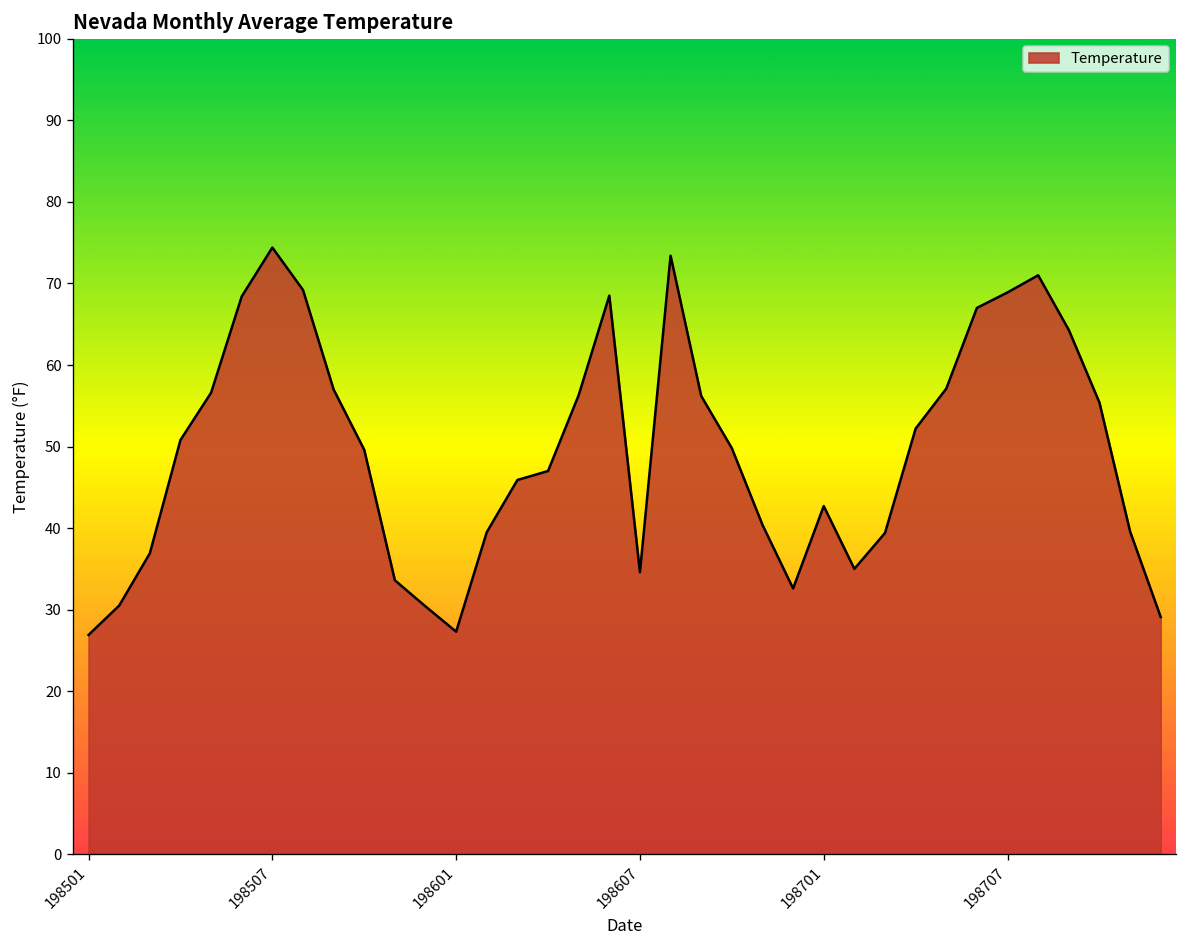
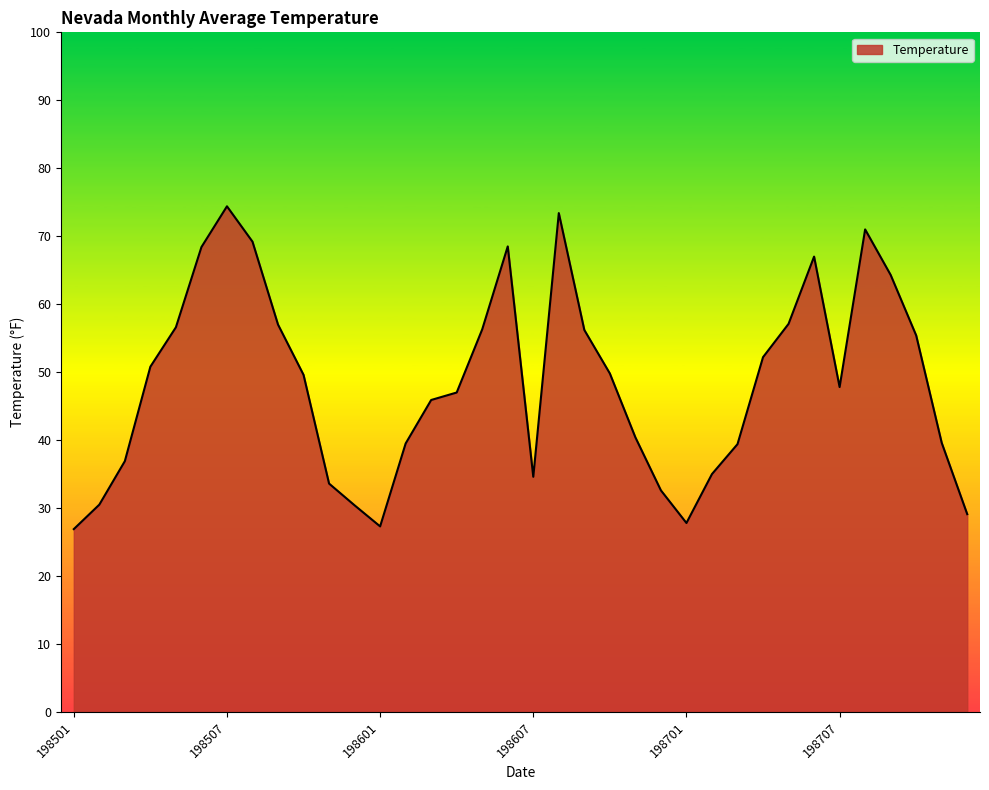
198701: 43 -> 28
198707: 69 -> 48
